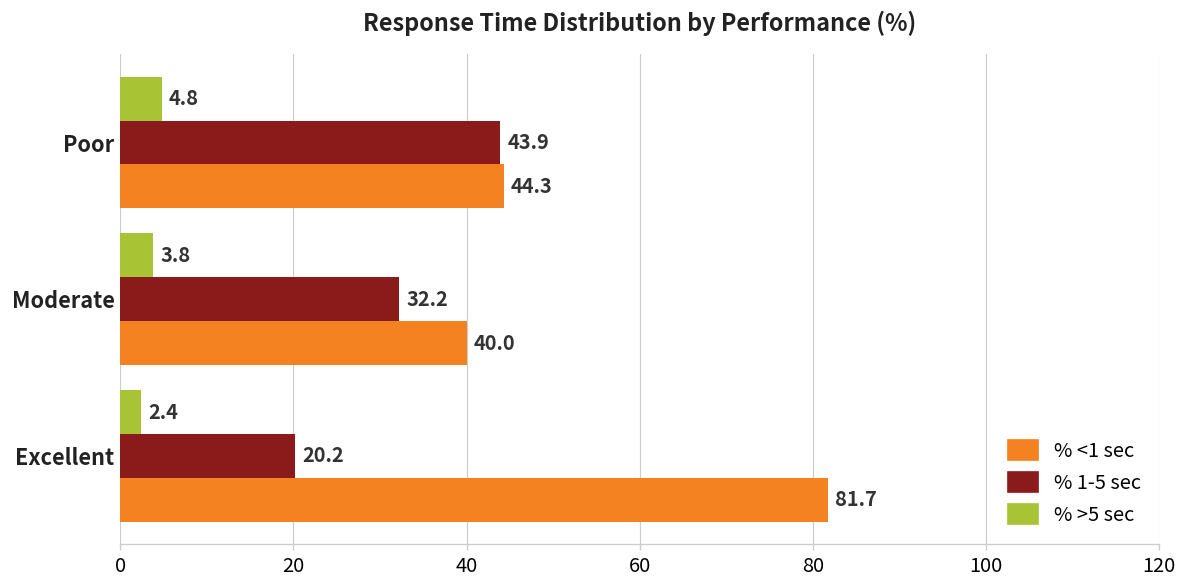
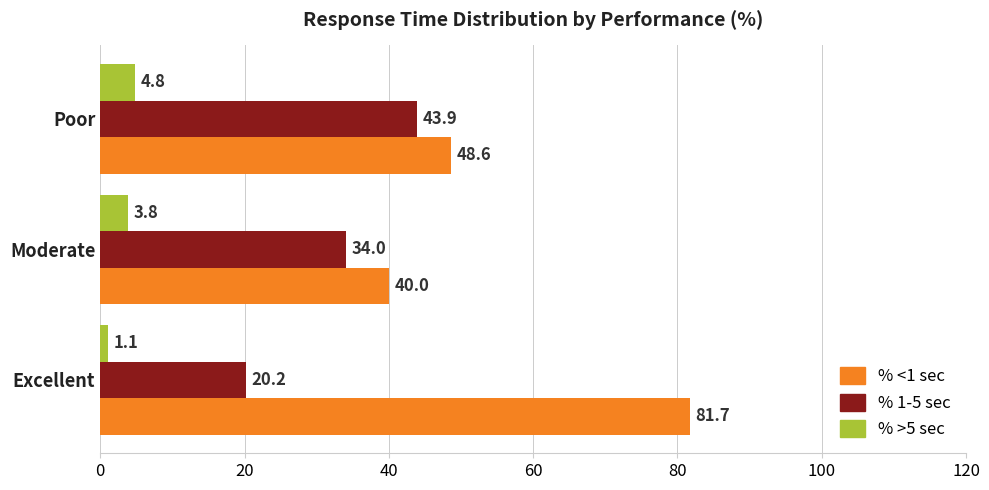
% <1 sec, Poor: 44.3 -> 48.6
% 1-5 sec, Moderate: 32.2 -> 34.0
% >5 sec, Excellent: 2.4 -> 1.1
